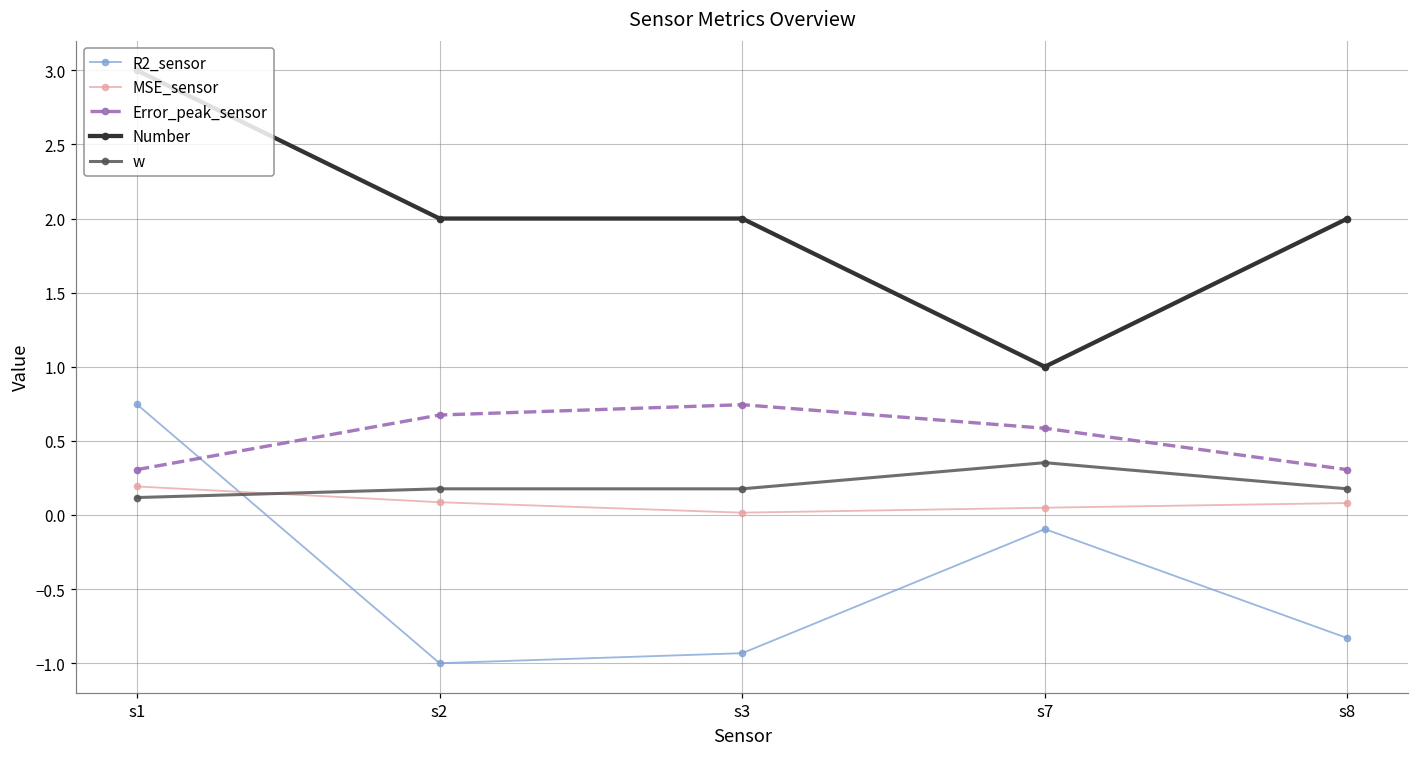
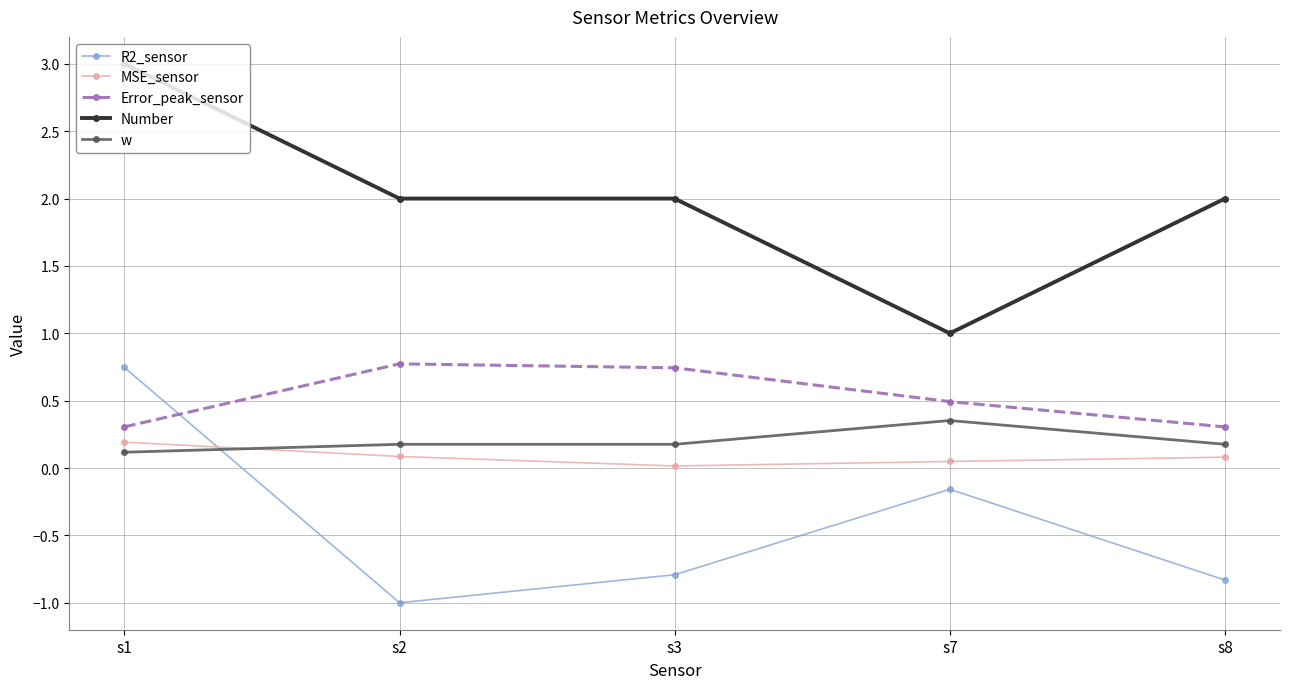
Error_peak_sensor, s2: 0.67 -> 0.77
R2_sensor, s3: -0.93 -> -0.79
R2_sensor, s7: -0.10 -> -0.16
Error_peak_sensor, s7: 0.59 -> 0.49
